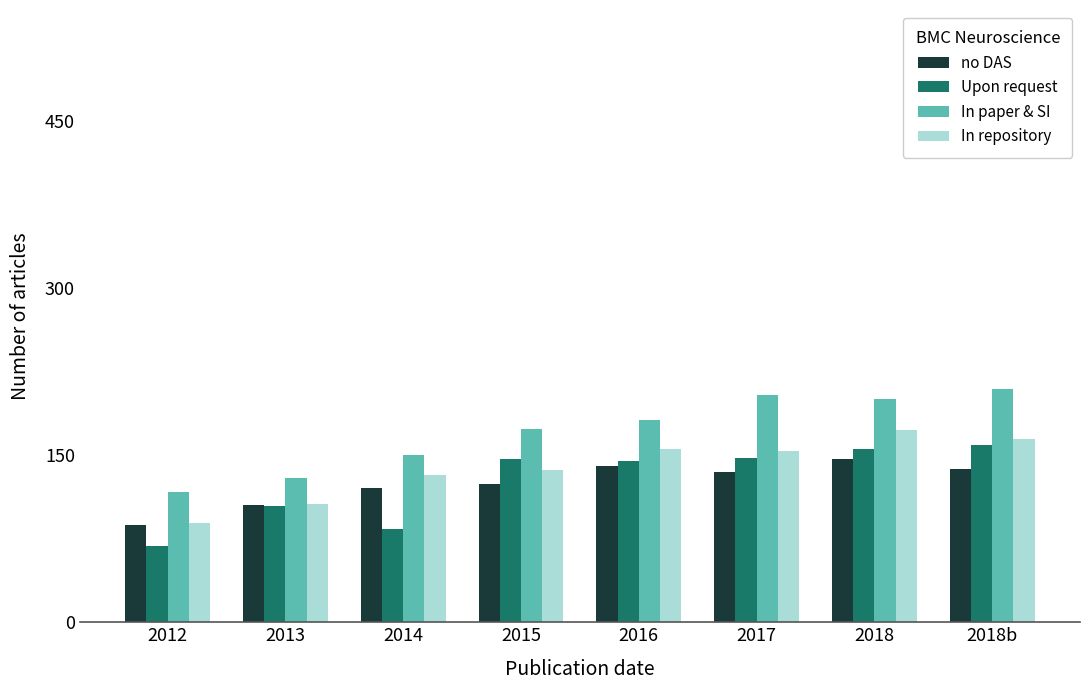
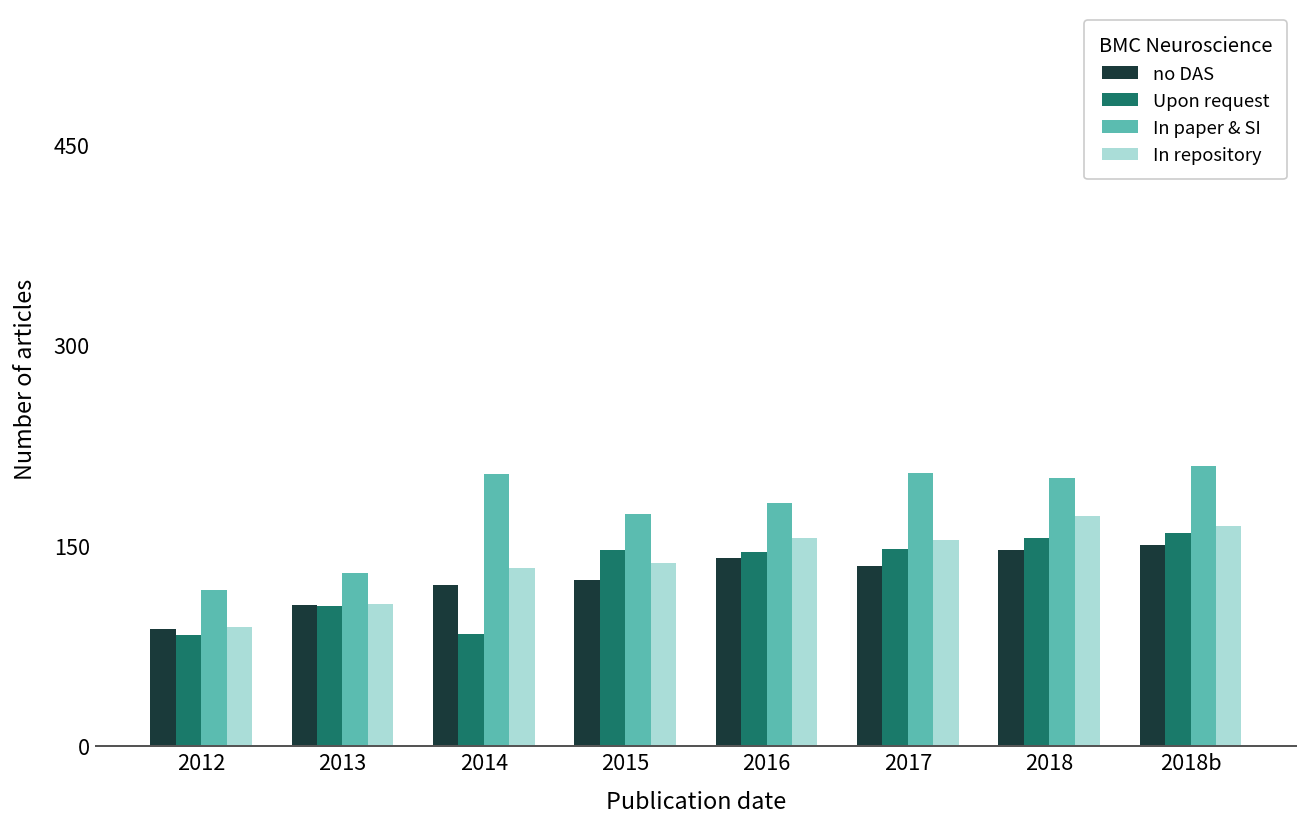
Upon request, 2012: 69 -> 83
In paper & SI, 2014: 150 -> 204
no DAS, 2018b: 138 -> 151
